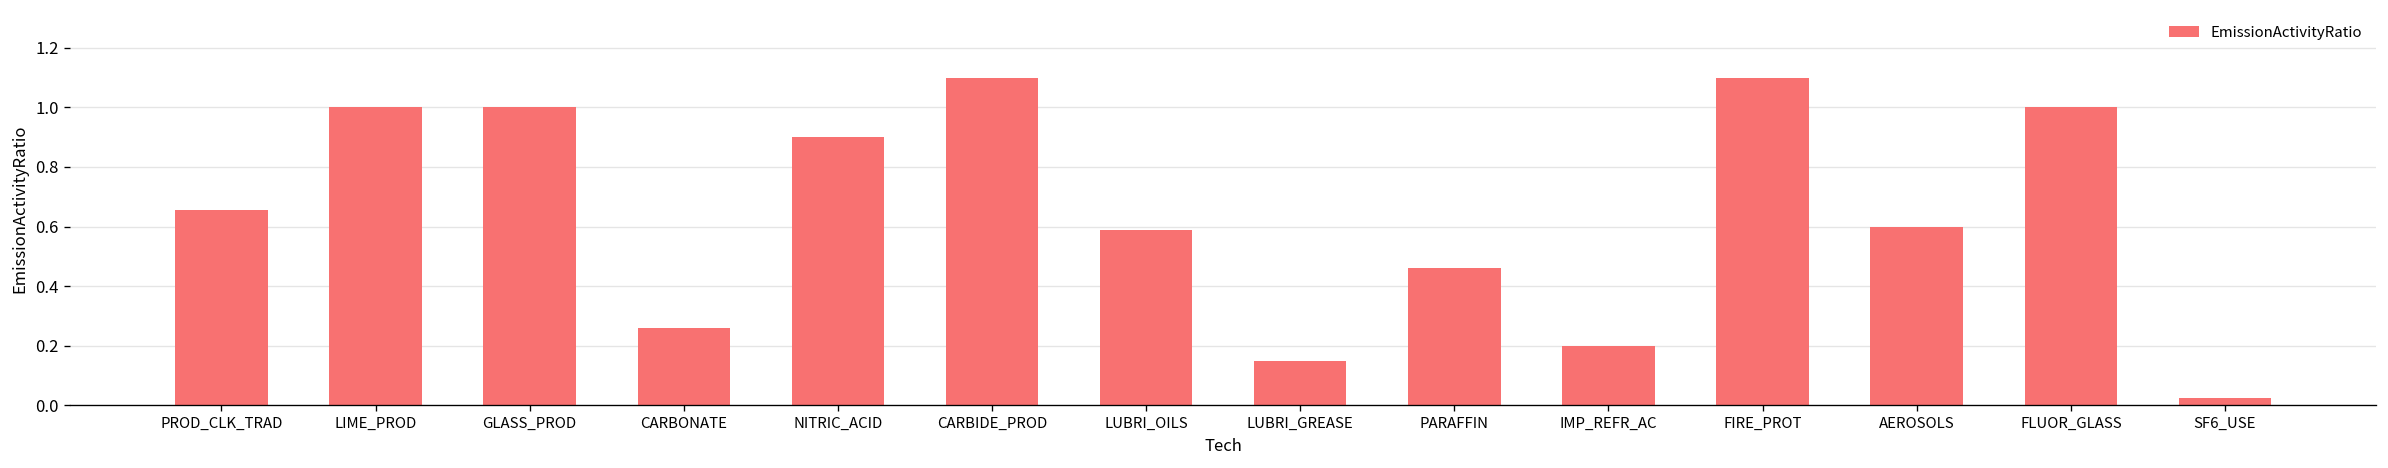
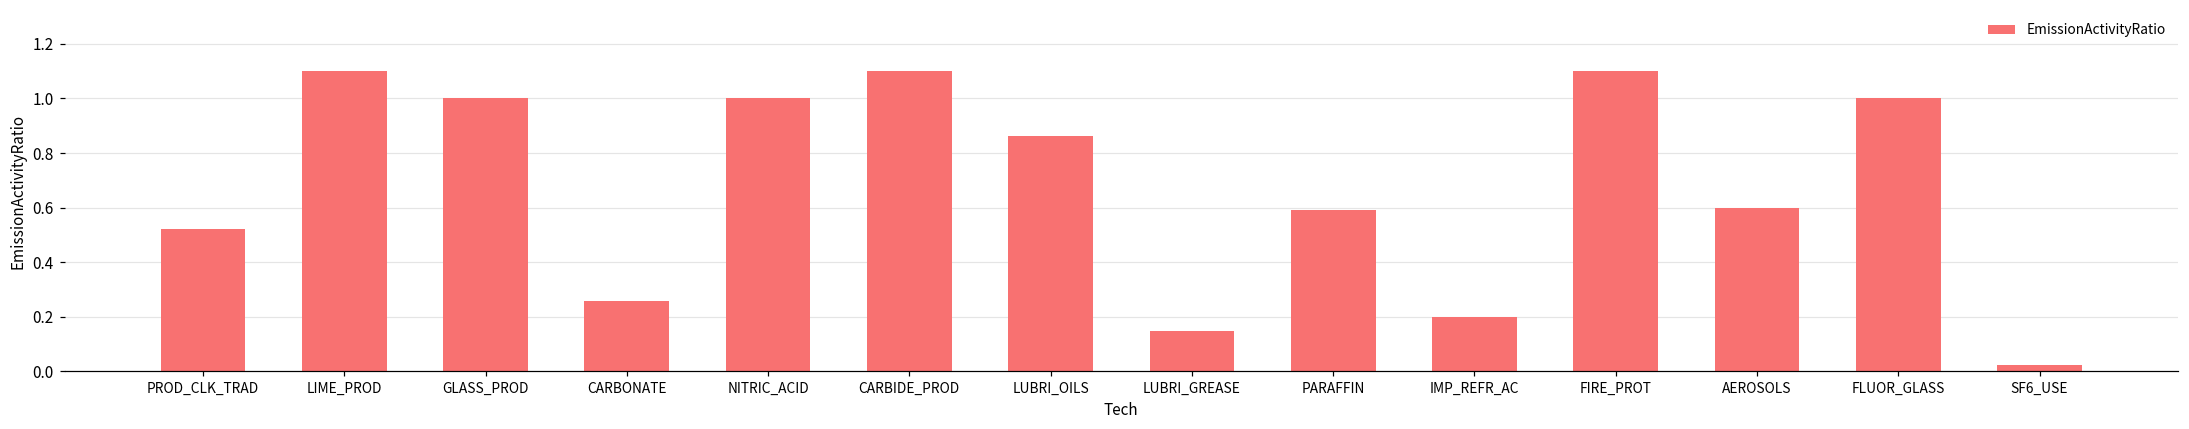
PROD_CLK_TRAD: 0.66 -> 0.52
LIME_PROD: 1.0 -> 1.1
NITRIC_ACID: 0.9 -> 1.0
LUBRI_OILS: 0.59 -> 0.86
PARAFFIN: 0.46 -> 0.59
